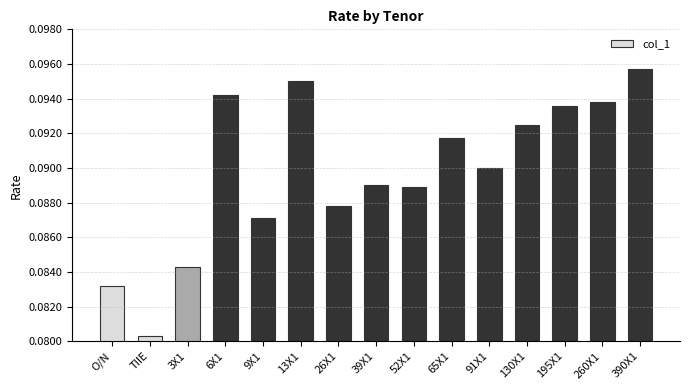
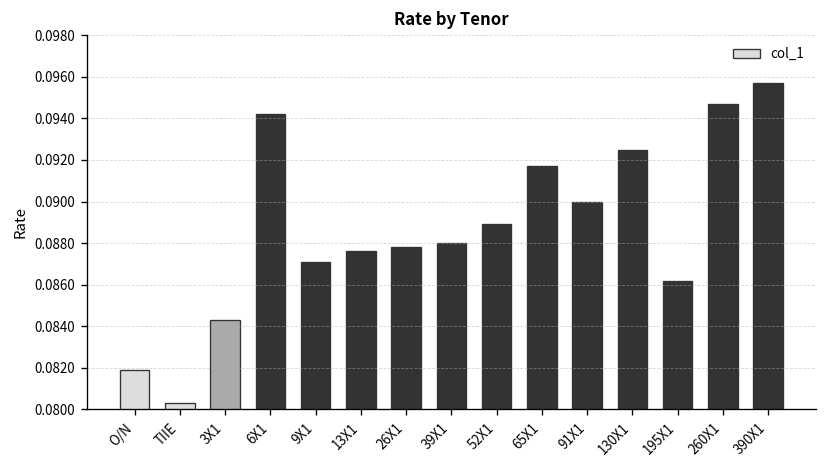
O/N: 0.0832 -> 0.0819
13X1: 0.0950 -> 0.0876
39X1: 0.089 -> 0.088
195X1: 0.0936 -> 0.0862
260X1: 0.0938 -> 0.0947
